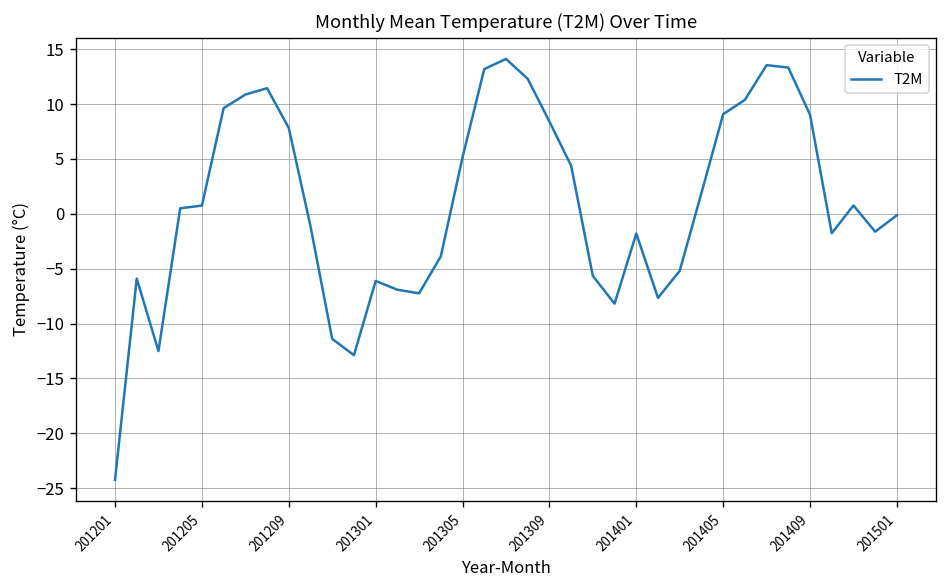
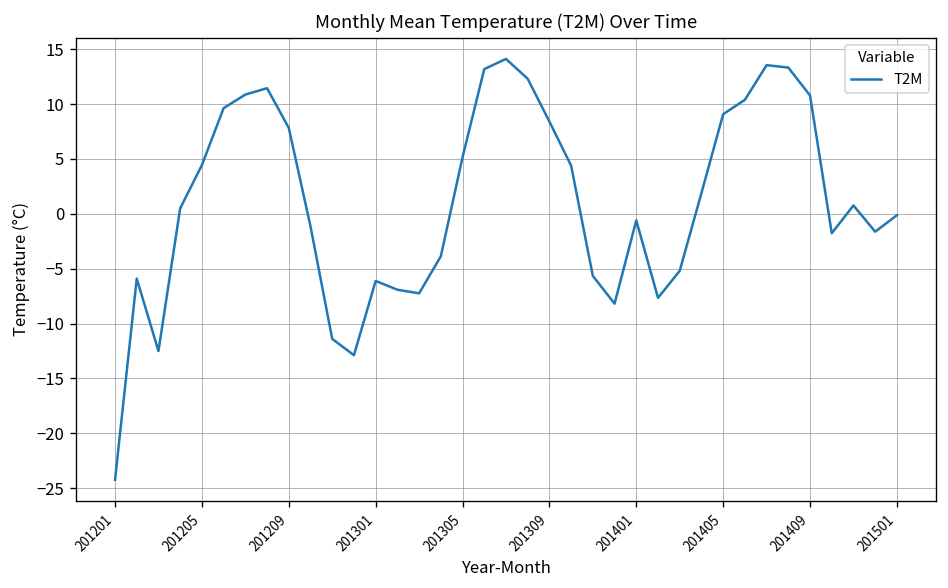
201205: 1 -> 4
201401: -2 -> -1
201409: 9 -> 11
